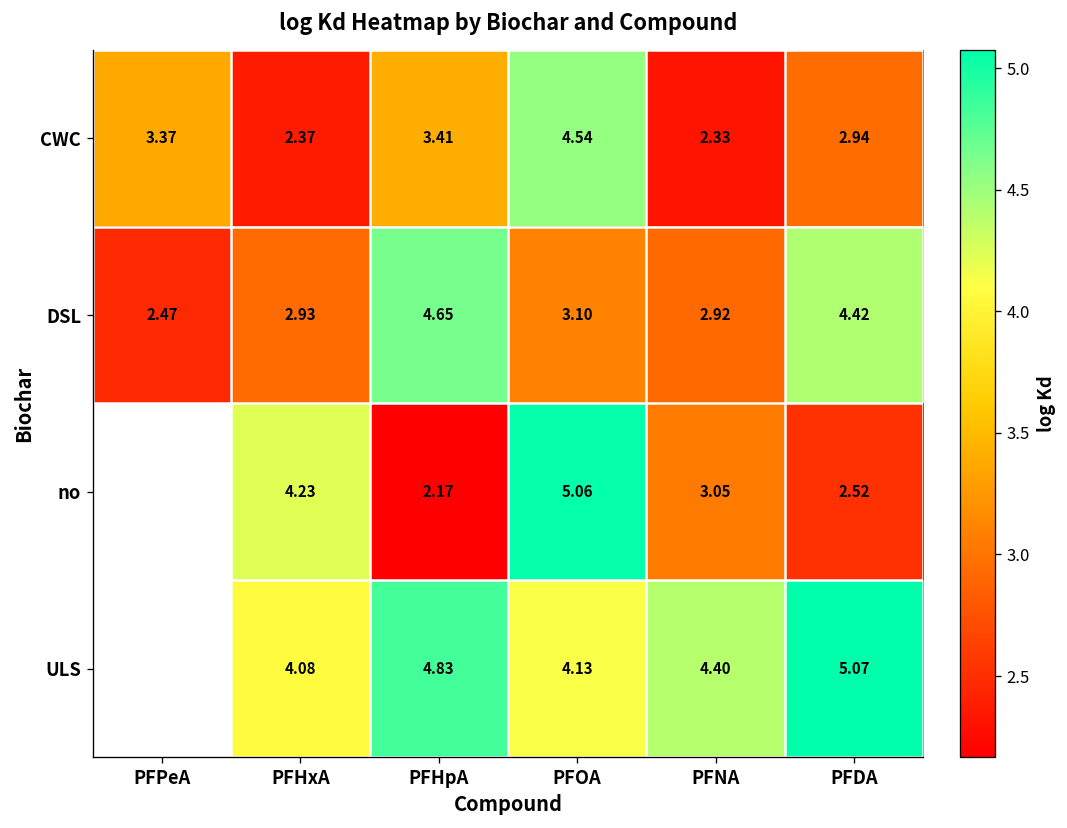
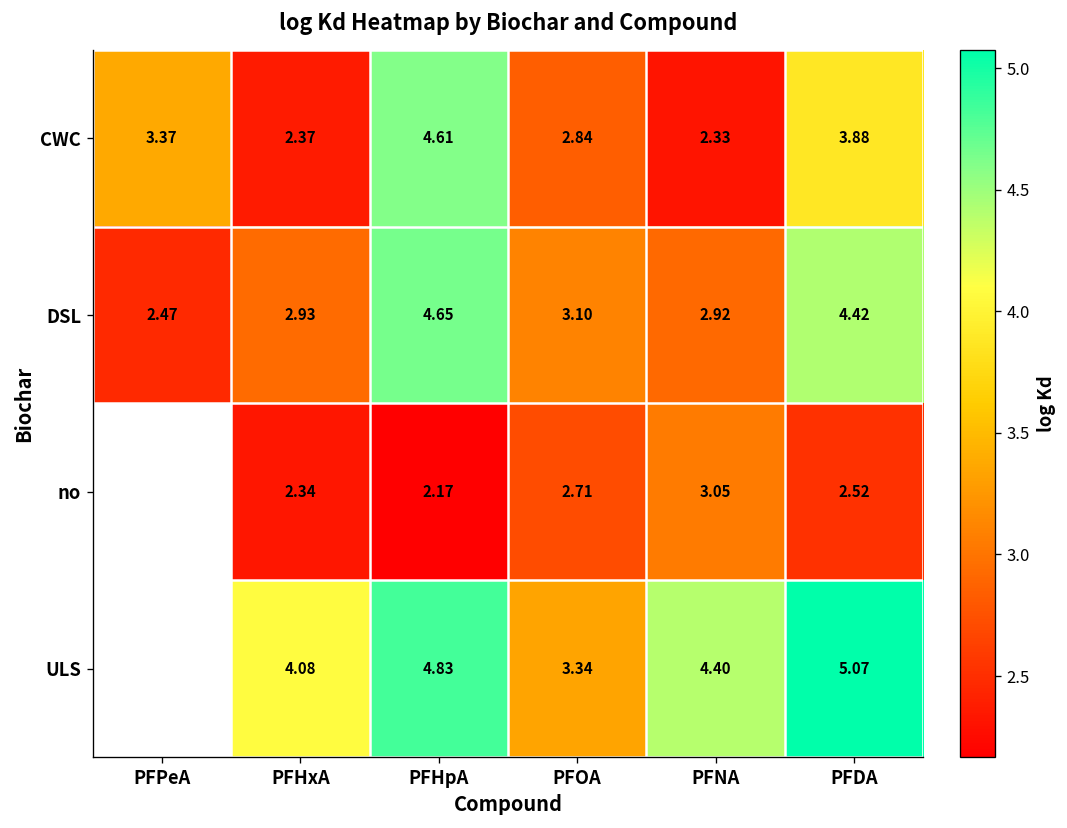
CWC, PFHpA: 3.41 -> 4.61
CWC, PFOA: 4.54 -> 2.84
CWC, PFDA: 2.94 -> 3.88
no, PFHxA: 4.23 -> 2.34
no, PFOA: 5.06 -> 2.71
ULS, PFOA: 4.13 -> 3.34
